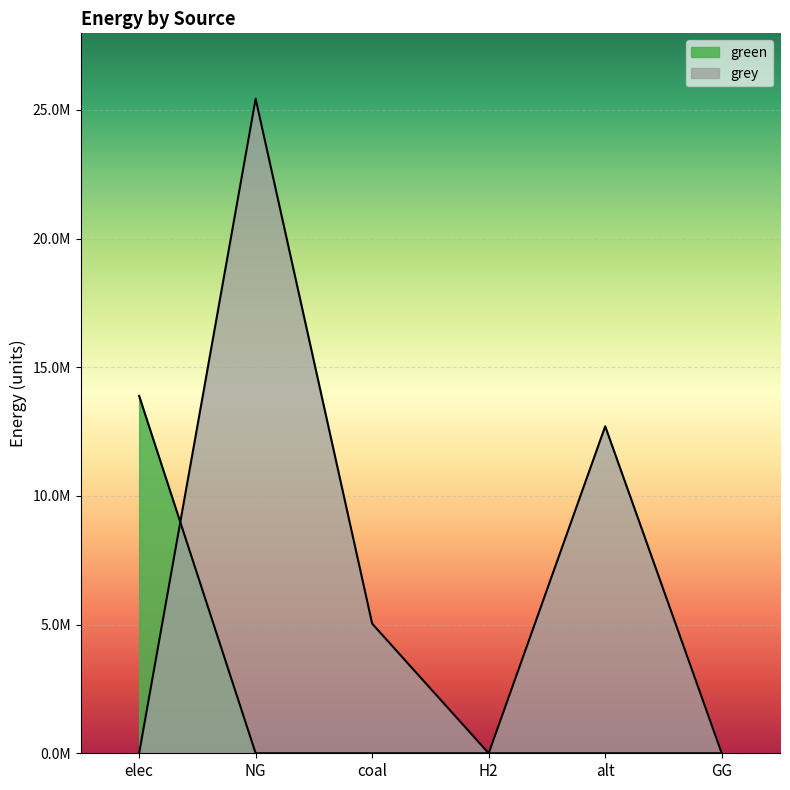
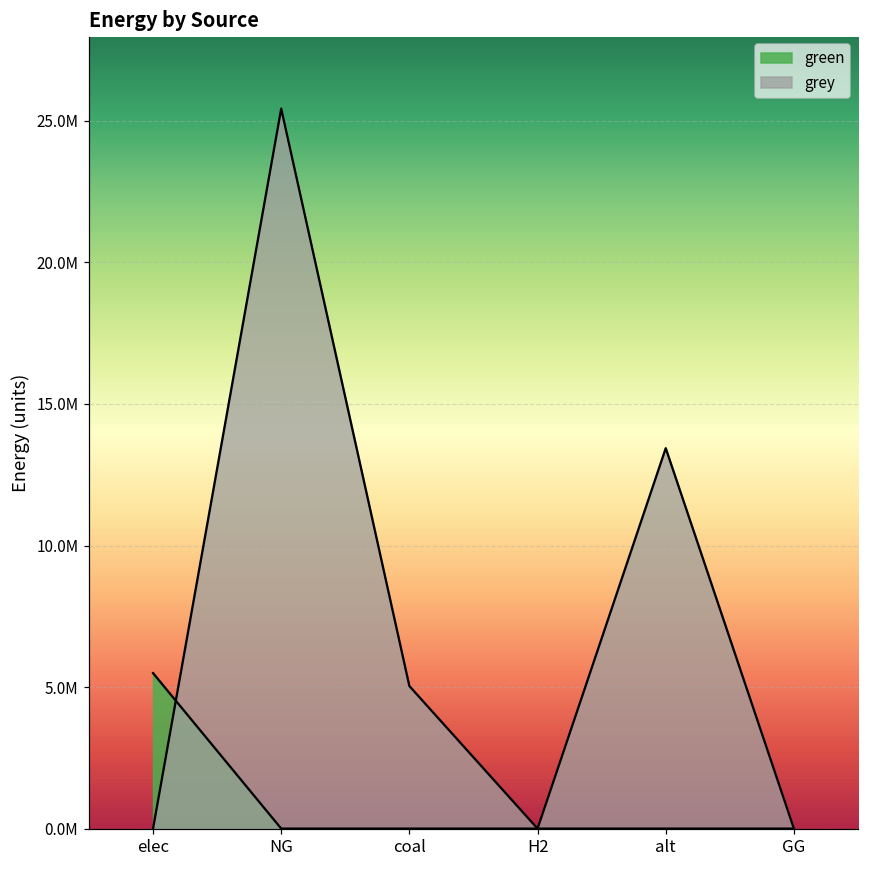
green, elec: 13900000 -> 5500000
grey, alt: 12700000 -> 13400000
